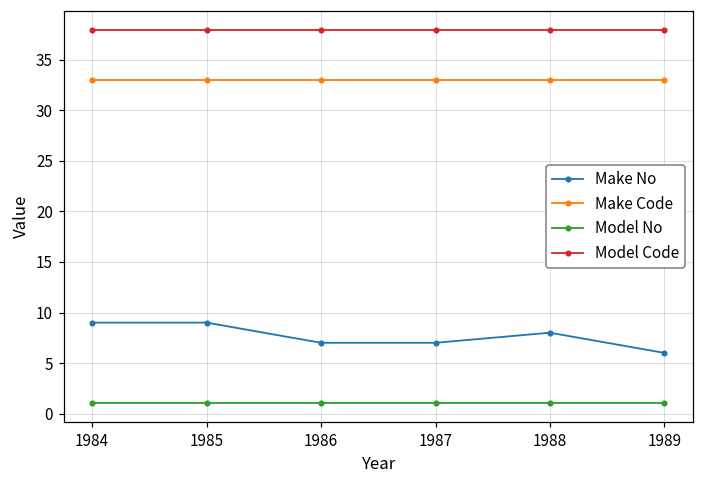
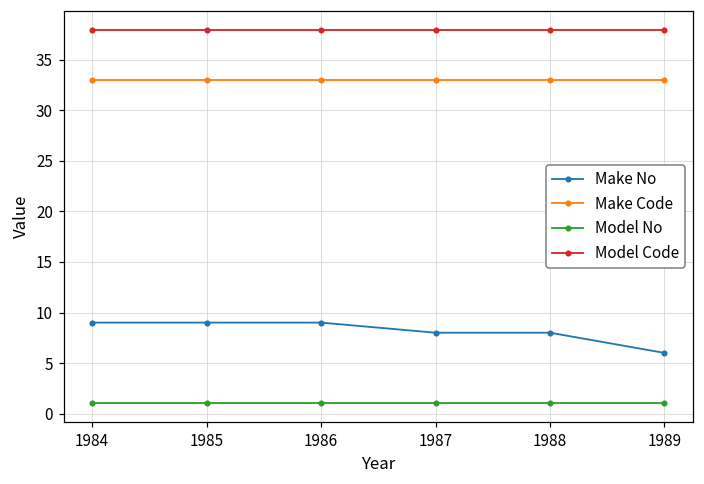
Make No, 1986: 7 -> 9
Make No, 1987: 7 -> 8
